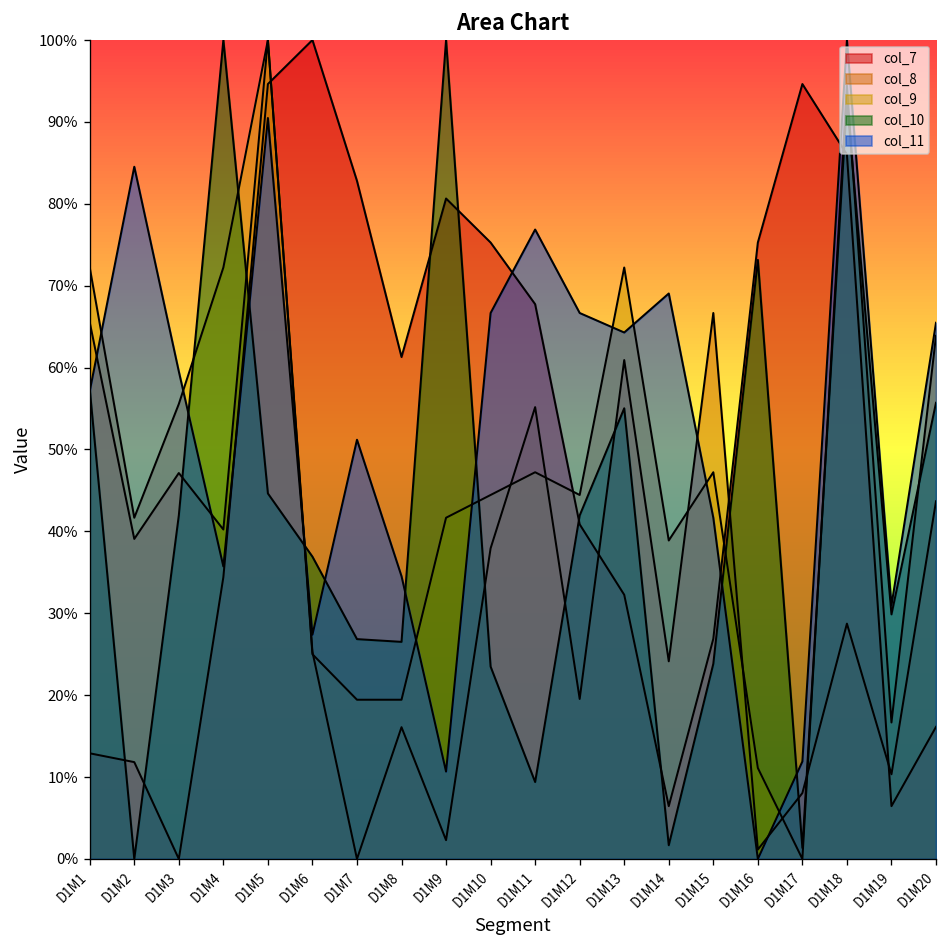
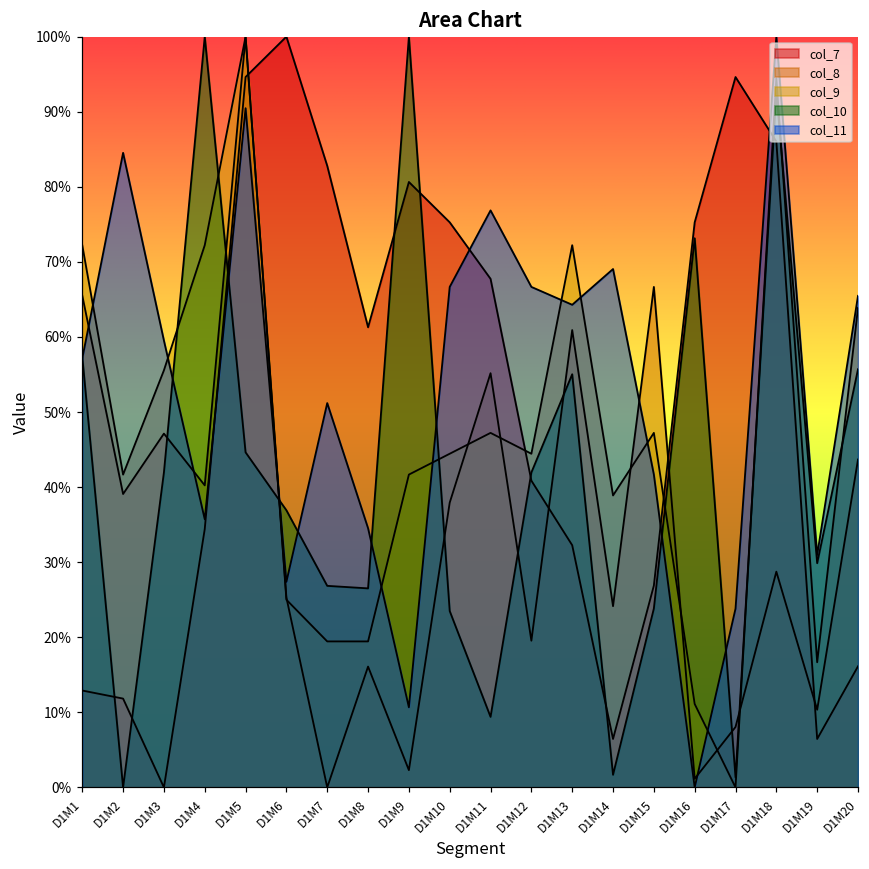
col_11, D1M17: 12% -> 24%
